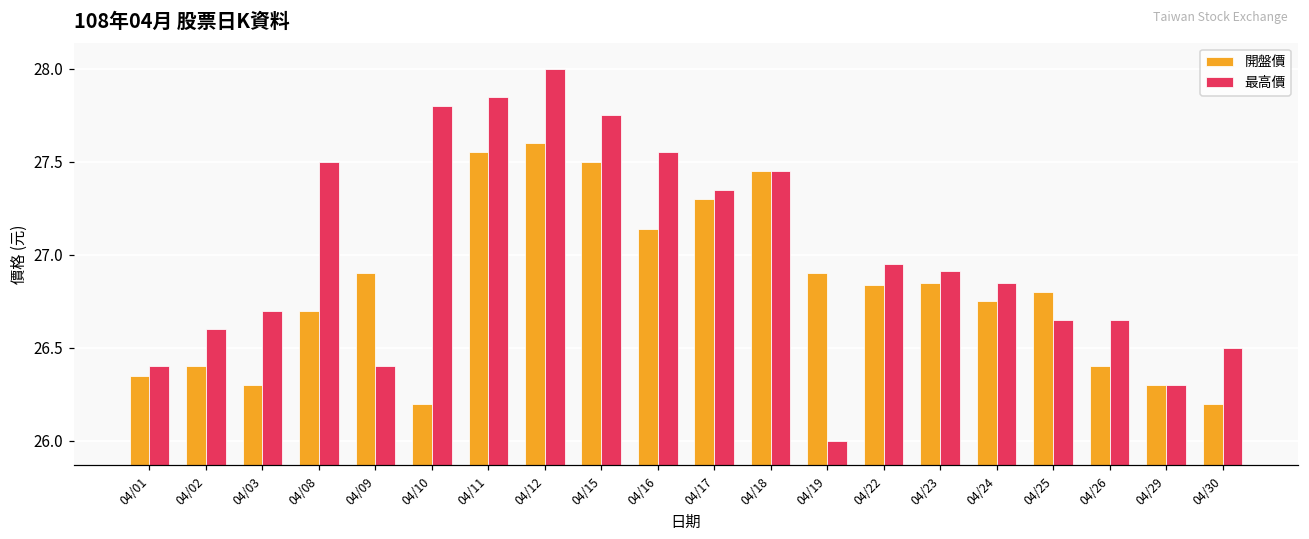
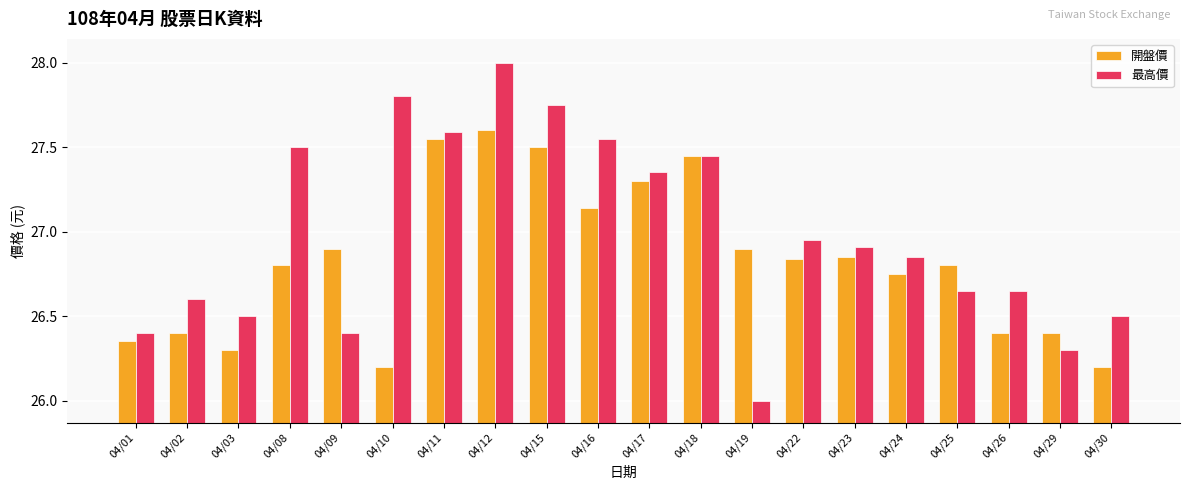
最高價, 04/03: 26.7 -> 26.5
開盤價, 04/08: 26.7 -> 26.8
最高價, 04/11: 27.85 -> 27.59
開盤價, 04/29: 26.3 -> 26.4
